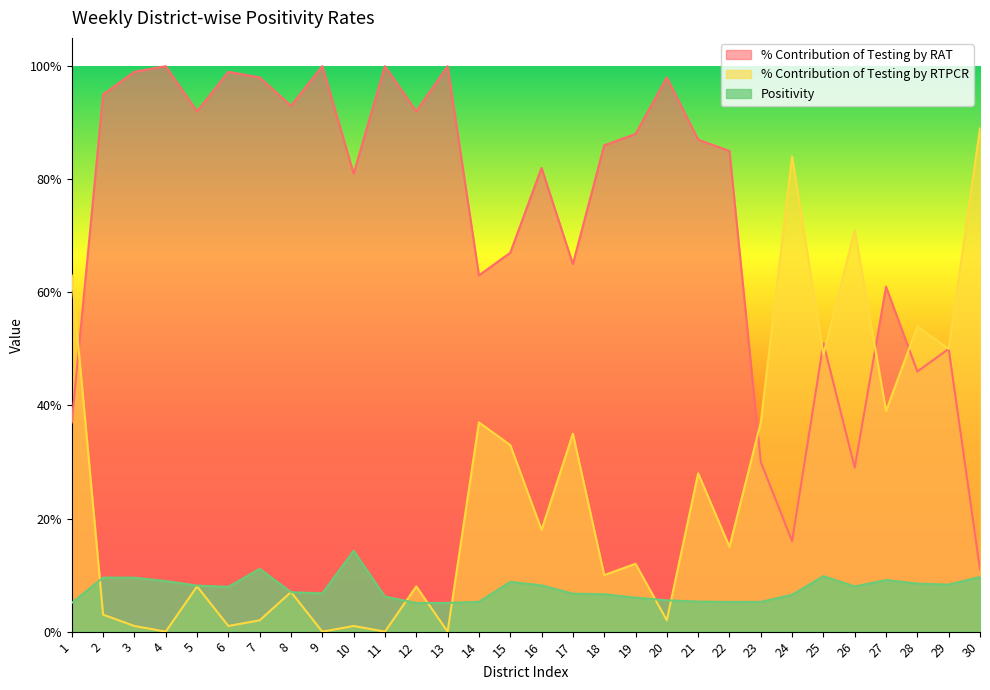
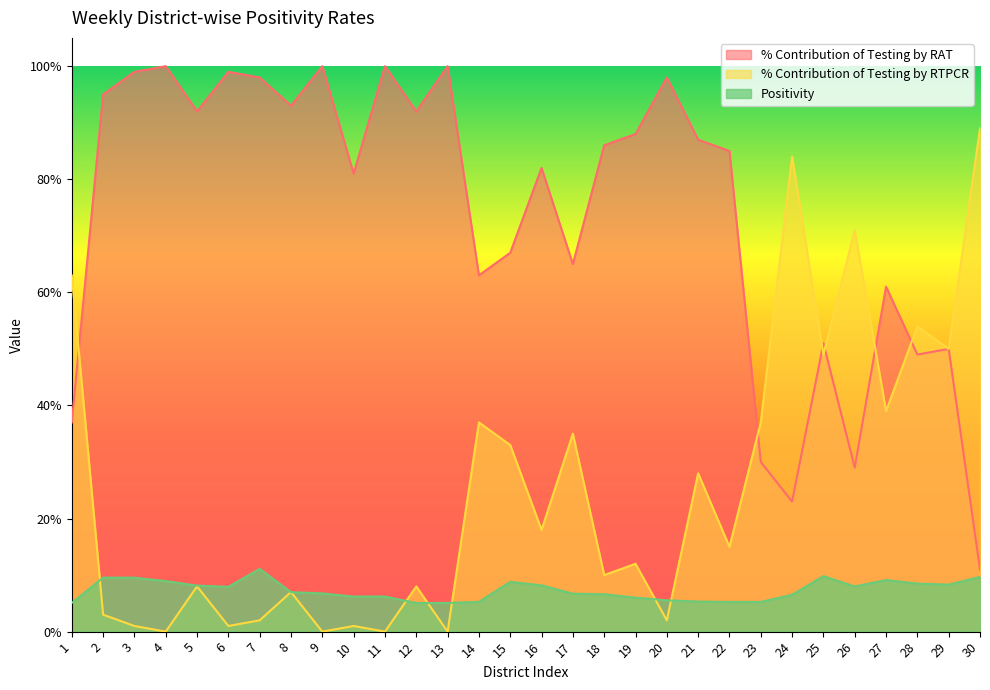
Positivity, 10: 14% -> 6%
% Contribution of Testing by RAT, 24: 16% -> 23%
% Contribution of Testing by RAT, 28: 46% -> 49%
